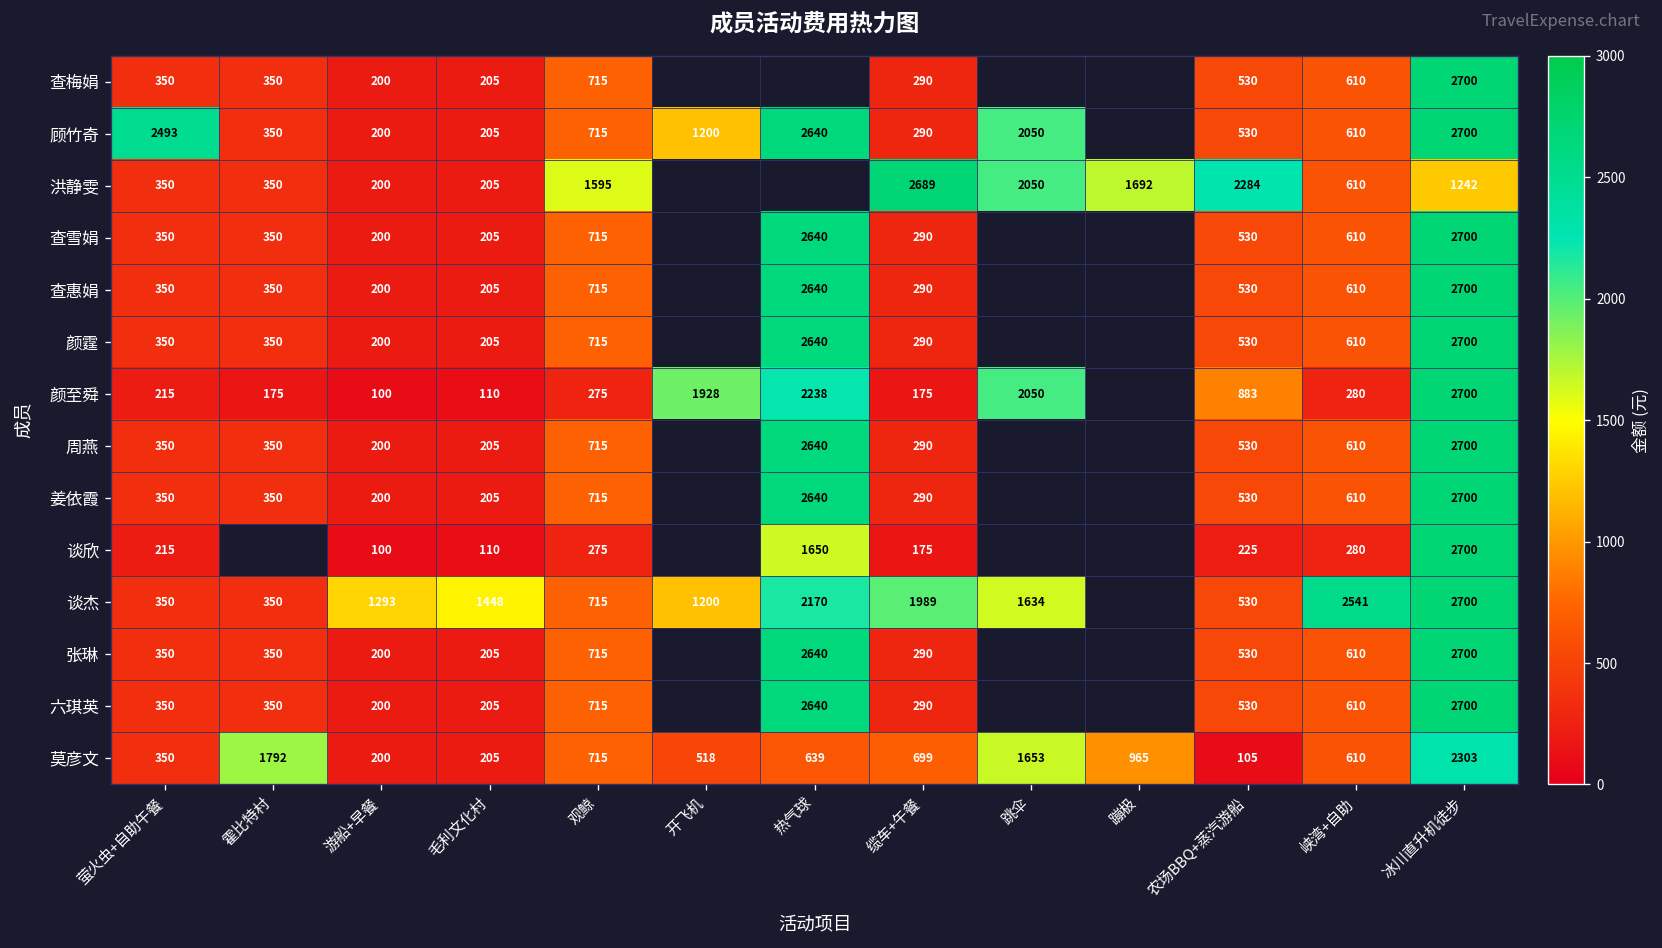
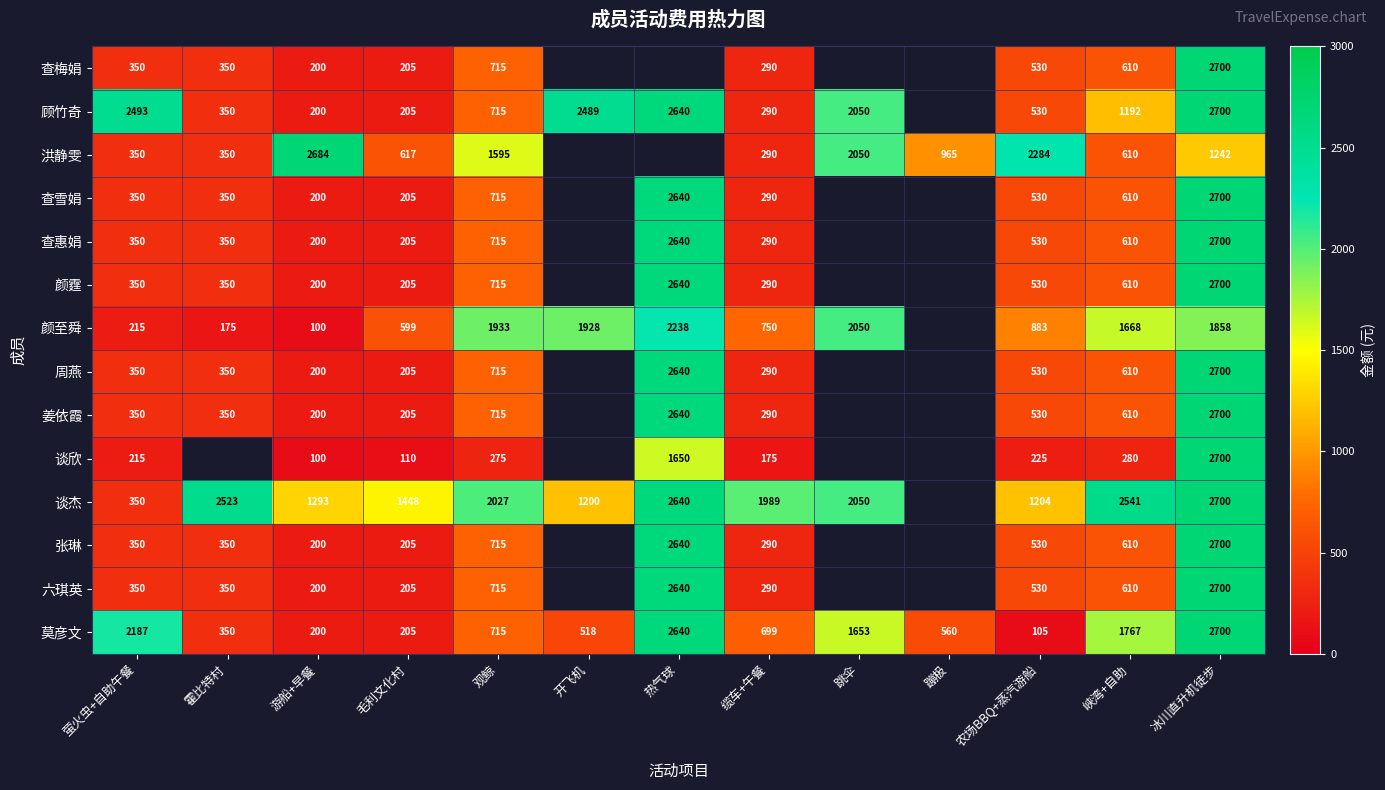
顾竹奇, 开飞机: 1200 -> 2489
顾竹奇, 峡湾+自助: 610 -> 1192
洪静雯, 游船+早餐: 200 -> 2684
洪静雯, 毛利文化村: 205 -> 617
洪静雯, 缆车+午餐: 2689 -> 290
洪静雯, 蹦极: 1692 -> 965
颜至舜, 毛利文化村: 110 -> 599
颜至舜, 观鲸: 275 -> 1933
颜至舜, 缆车+午餐: 175 -> 750
颜至舜, 峡湾+自助: 280 -> 1668
颜至舜, 冰川直升机徒步: 2700 -> 1858
谈杰, 霍比特村: 350 -> 2523
谈杰, 观鲸: 715 -> 2027
谈杰, 热气球: 2170 -> 2640
谈杰, 跳伞: 1634 -> 2050
谈杰, 农场BBQ+蒸汽游船: 530 -> 1204
莫彦文, 萤火虫+自助午餐: 350 -> 2187
莫彦文, 霍比特村: 1792 -> 350
莫彦文, 热气球: 639 -> 2640
莫彦文, 蹦极: 965 -> 560
莫彦文, 峡湾+自助: 610 -> 1767
莫彦文, 冰川直升机徒步: 2303 -> 2700
